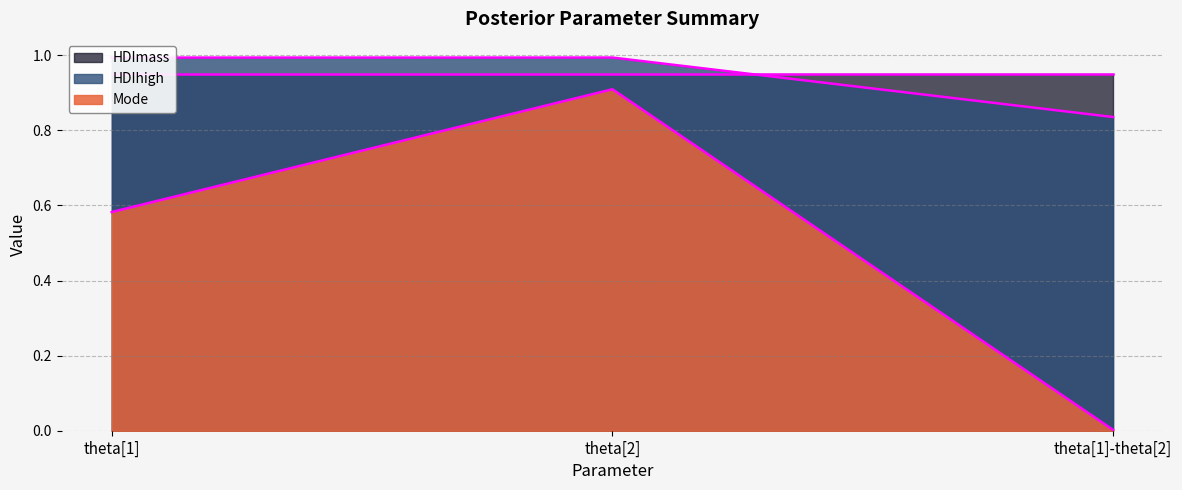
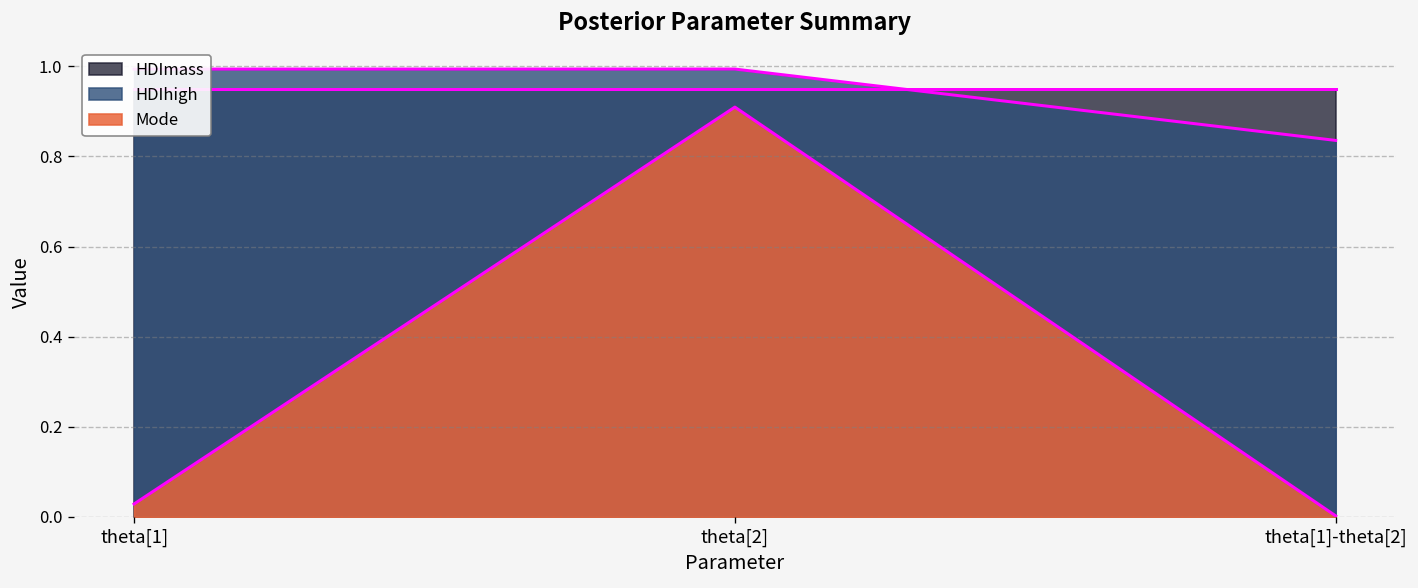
Mode, theta[1]: 0.58 -> 0.03
